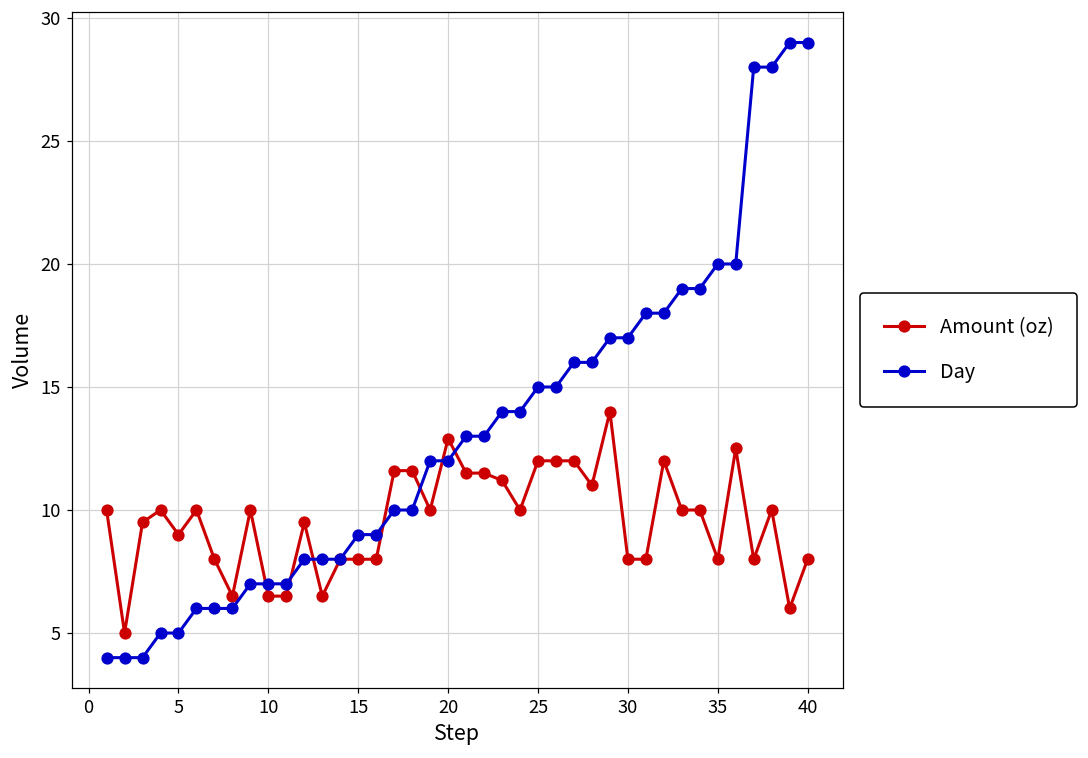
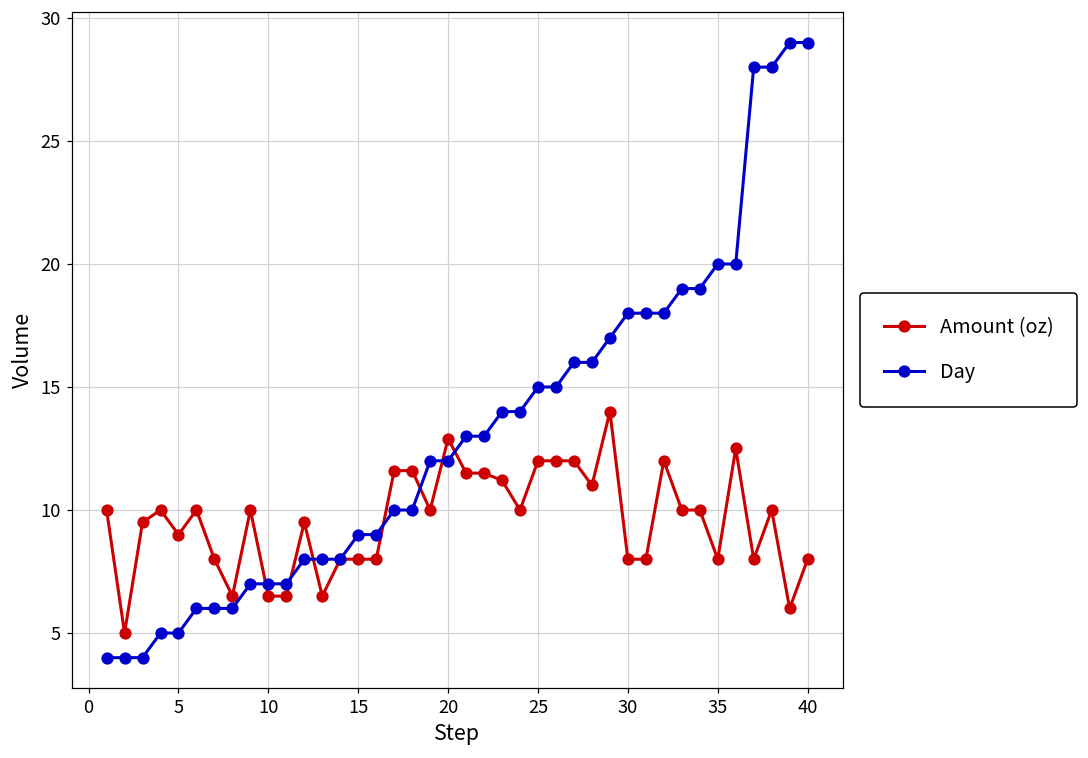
Day, 30: 17 -> 18
